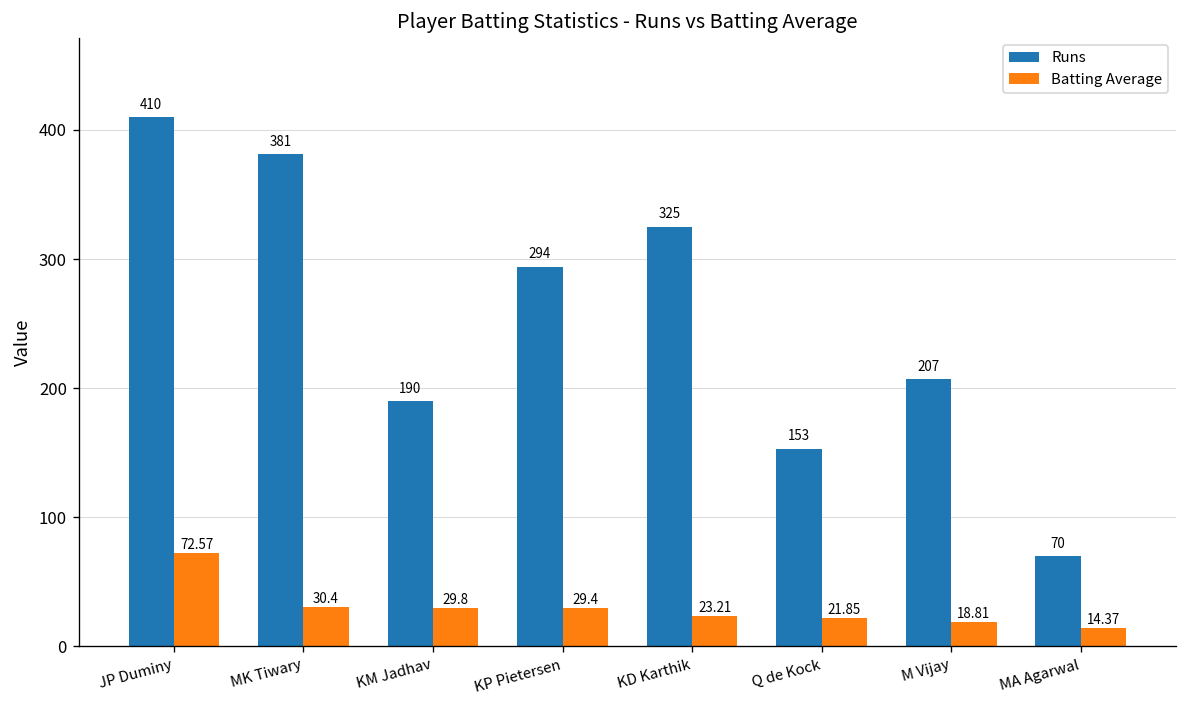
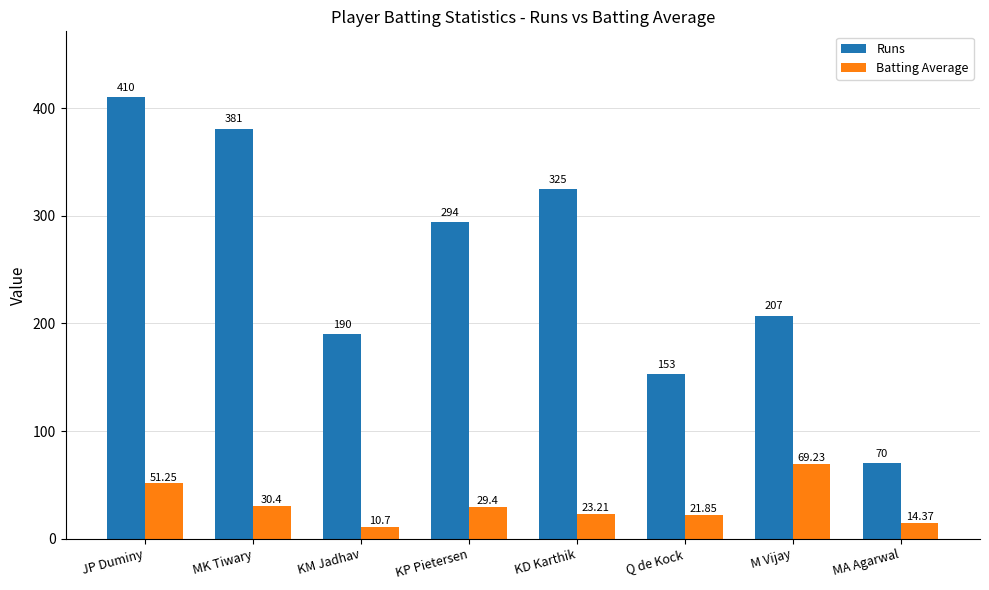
Batting Average, JP Duminy: 72.57 -> 51.25
Batting Average, KM Jadhav: 29.8 -> 10.7
Batting Average, M Vijay: 18.81 -> 69.23
